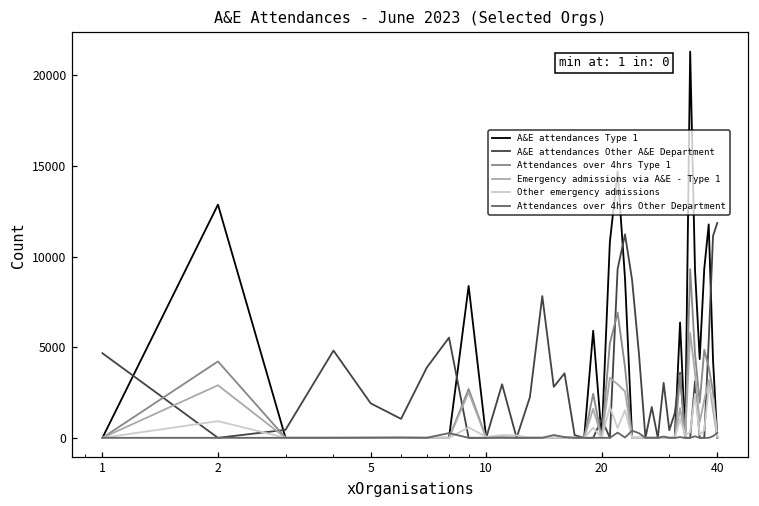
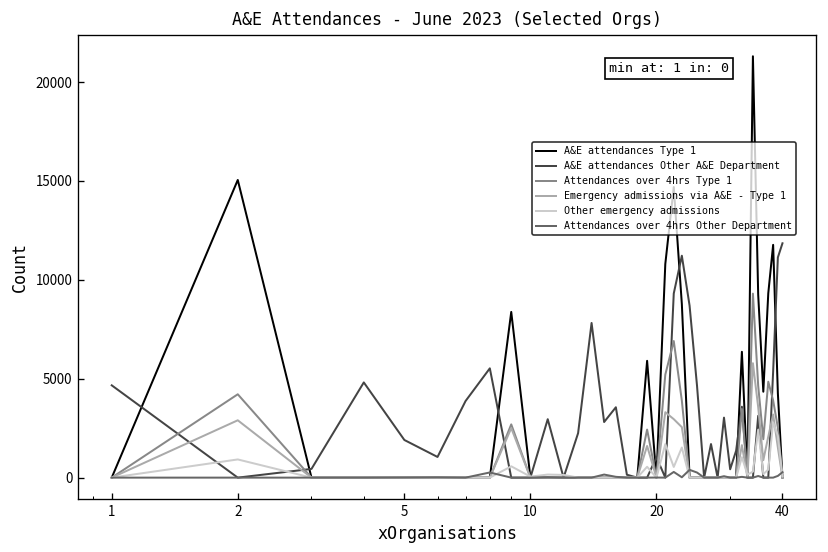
A&E attendances Type 1, 2: 12900 -> 15000
